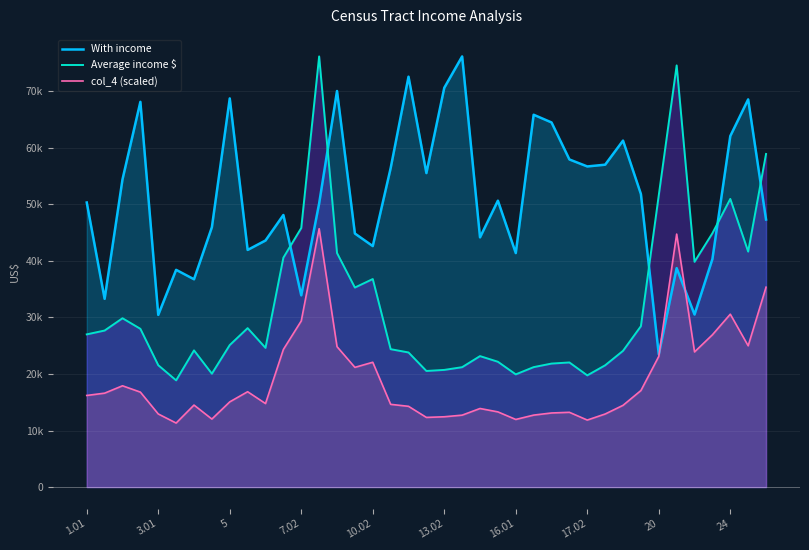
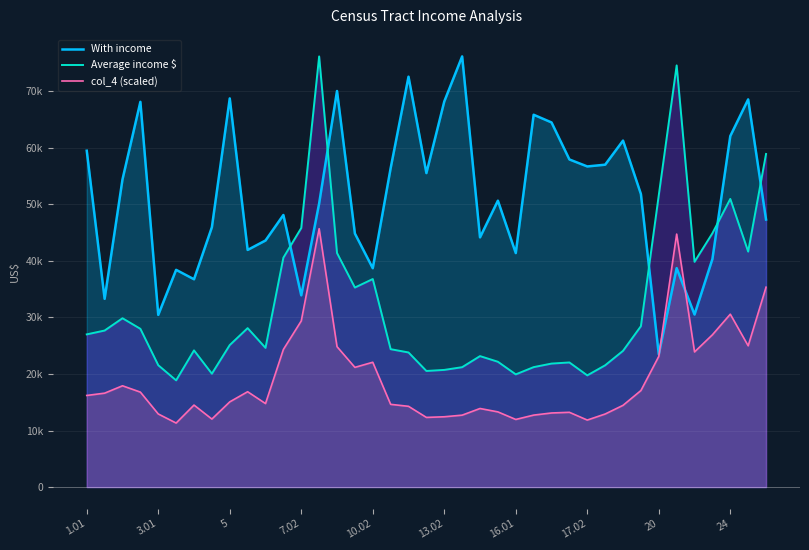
With income, 1.01: 50000 -> 59000
With income, 10.02: 43000 -> 39000
With income, 13.02: 71000 -> 68000
